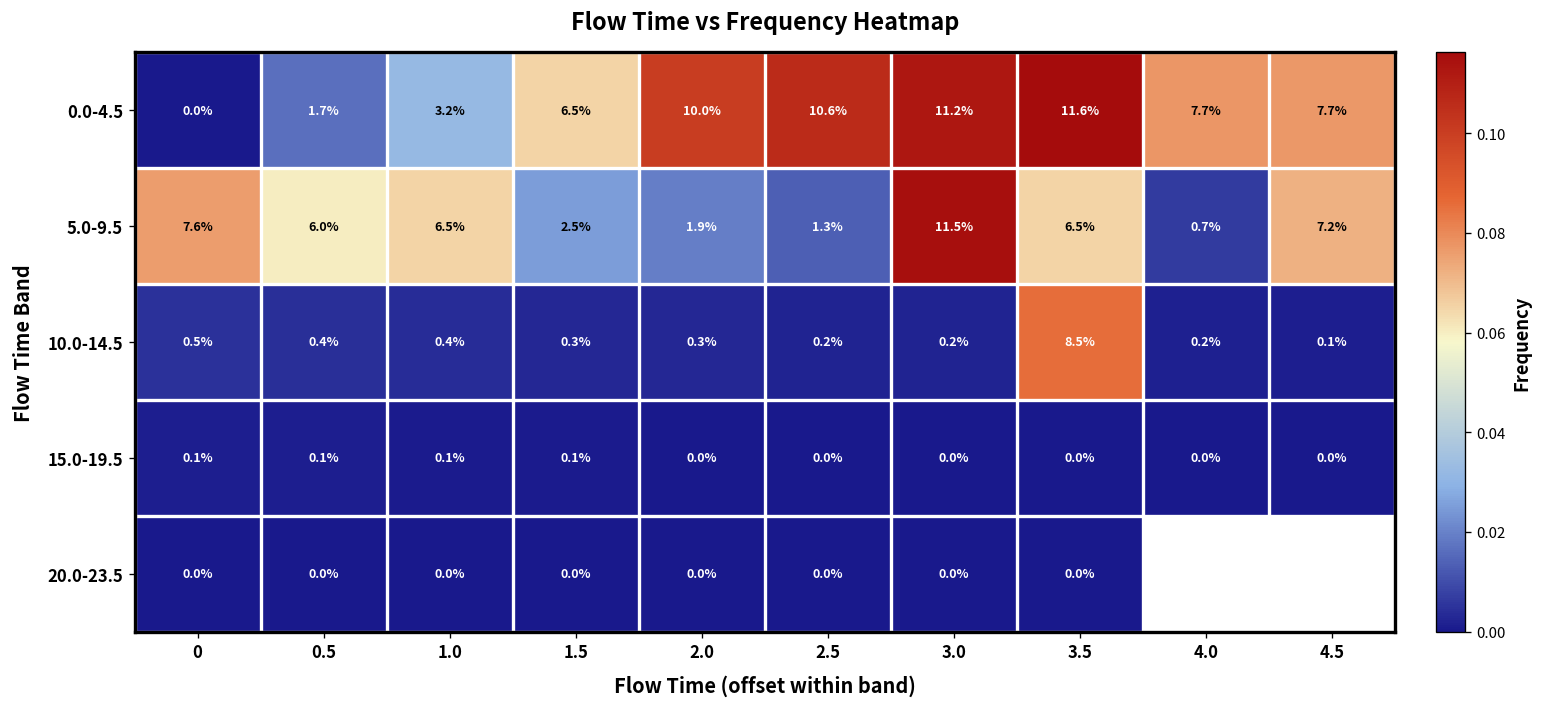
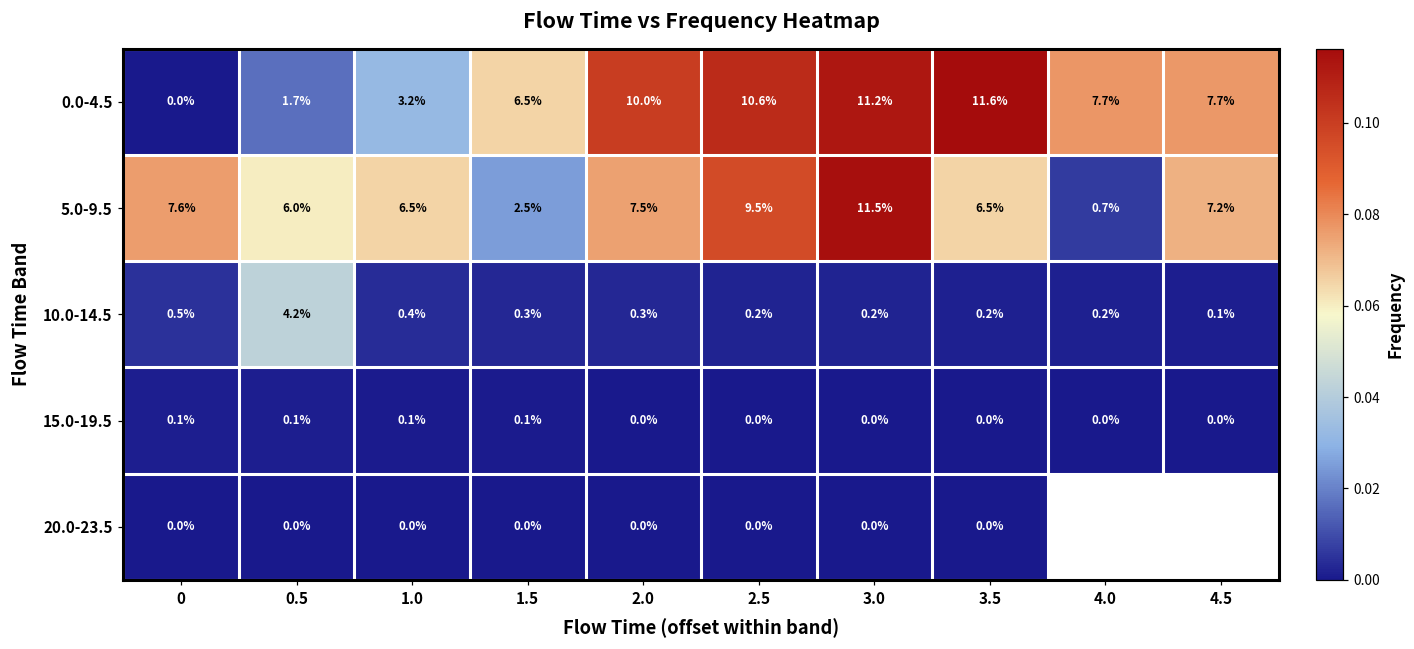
5.0-9.5, 2.0: 1.9% -> 7.5%
5.0-9.5, 2.5: 1.3% -> 9.5%
10.0-14.5, 0.5: 0.4% -> 4.2%
10.0-14.5, 3.5: 8.5% -> 0.2%
